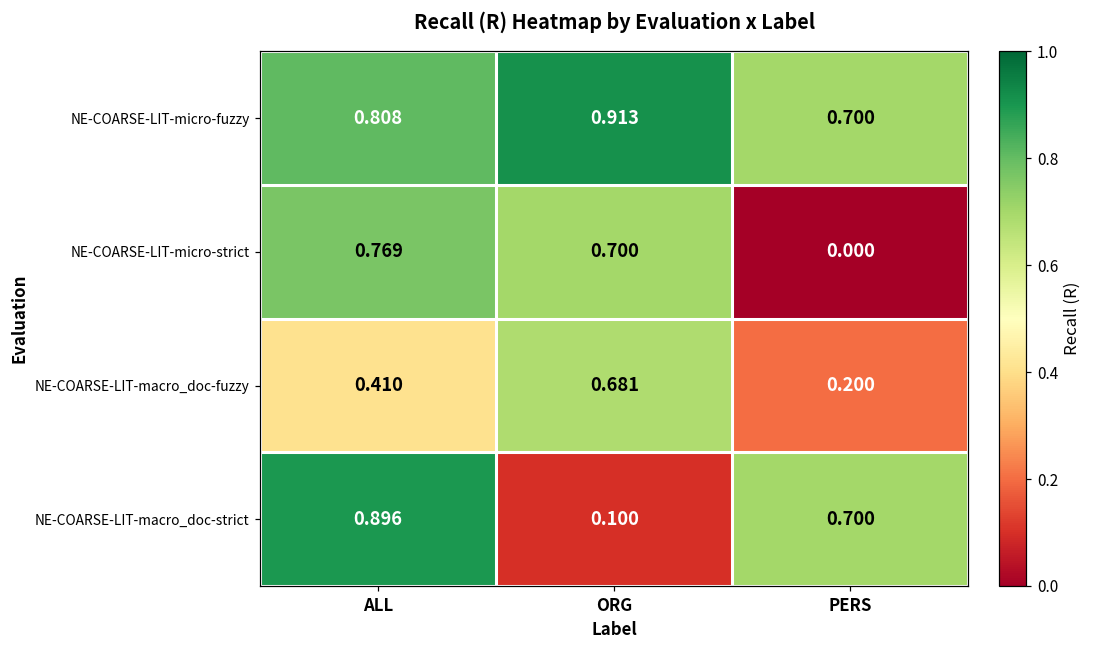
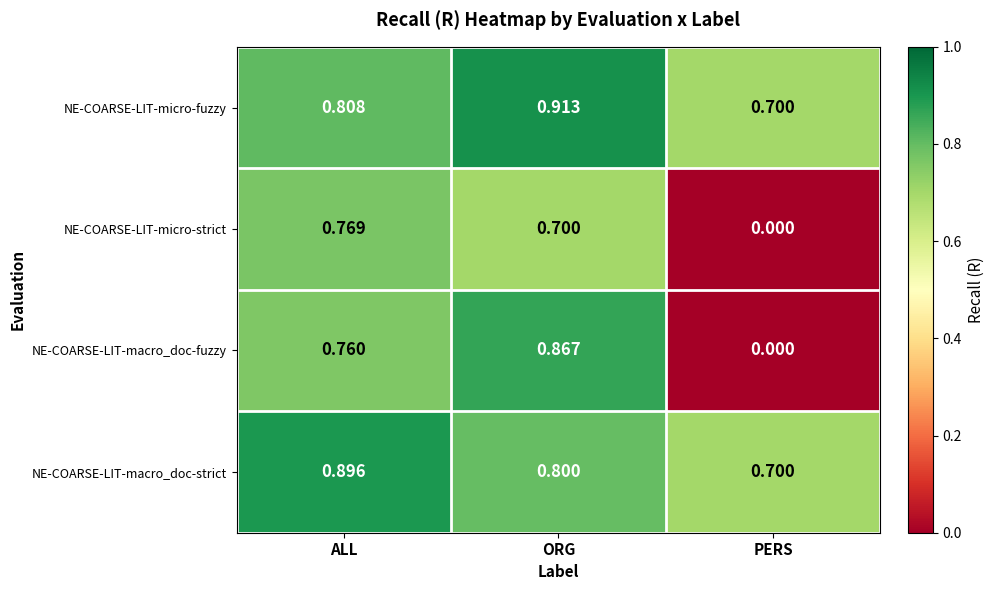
NE-COARSE-LIT-macro_doc-fuzzy, ALL: 0.410 -> 0.760
NE-COARSE-LIT-macro_doc-fuzzy, ORG: 0.681 -> 0.867
NE-COARSE-LIT-macro_doc-fuzzy, PERS: 0.200 -> 0.000
NE-COARSE-LIT-macro_doc-strict, ORG: 0.100 -> 0.800
